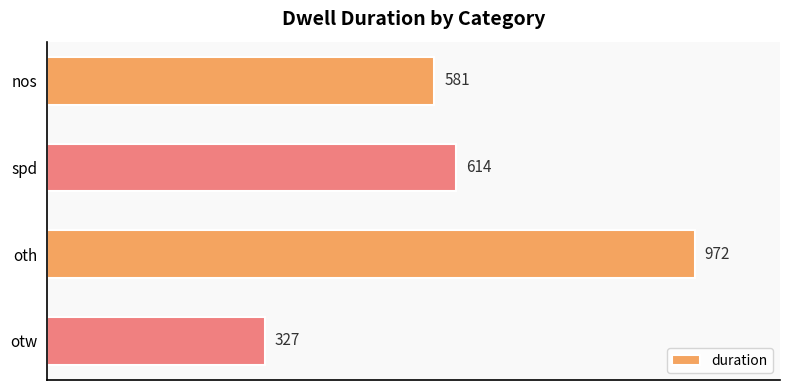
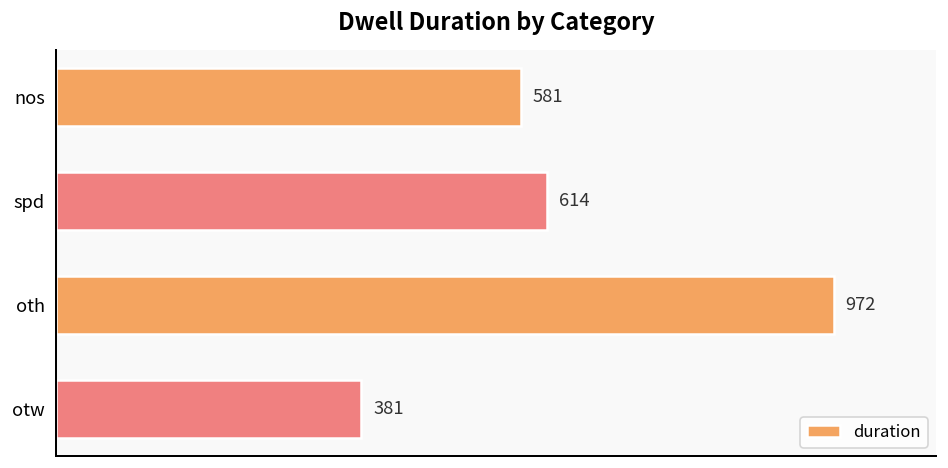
otw: 327 -> 381
